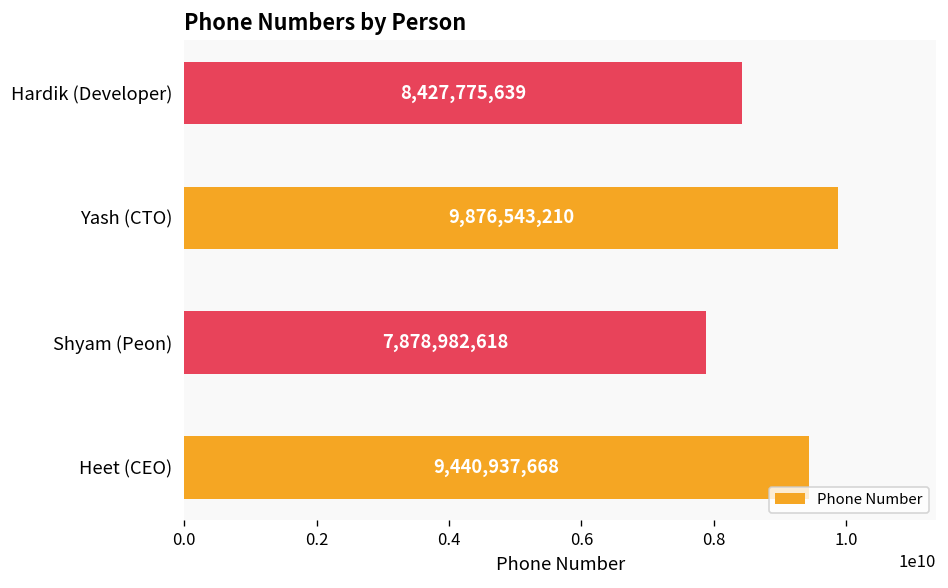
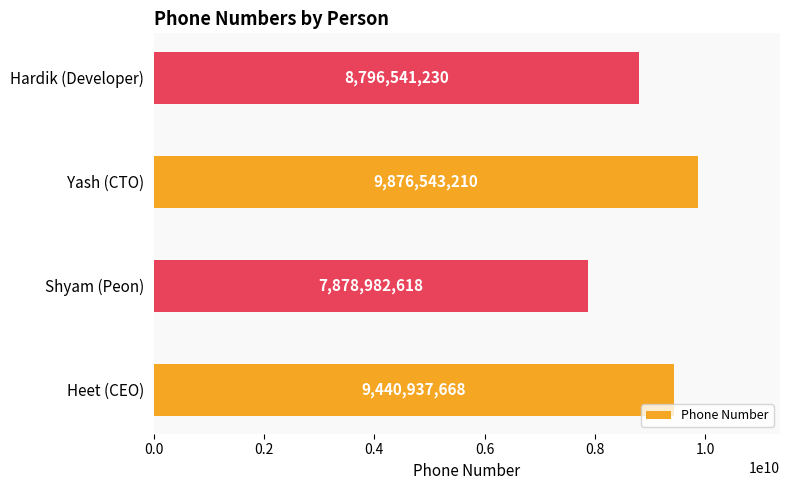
Hardik (Developer): 8,427,775,639 -> 8,796,541,230
